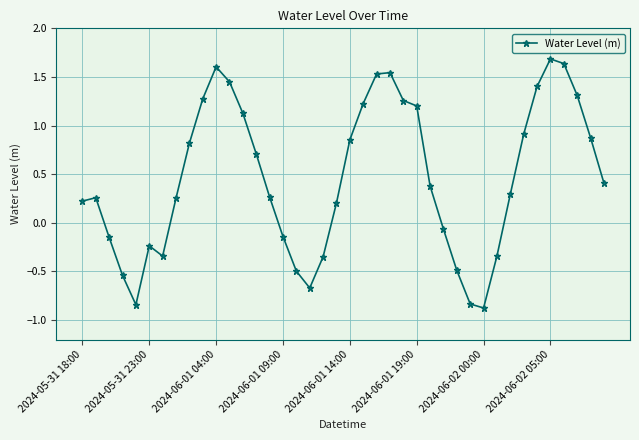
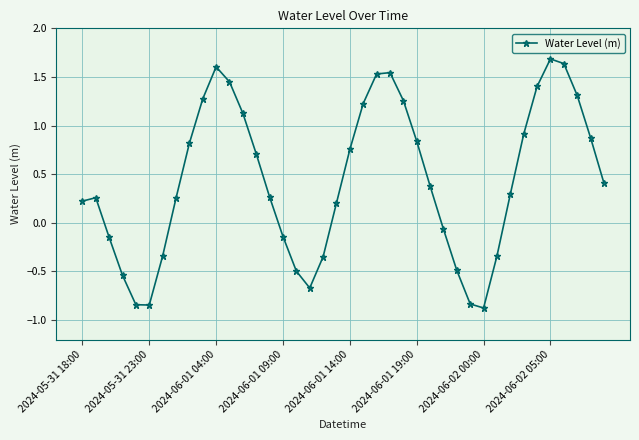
2024-05-31 23:00: -0.2 -> -0.8
2024-06-01 14:00: 0.9 -> 0.8
2024-06-01 19:00: 1.2 -> 0.8
